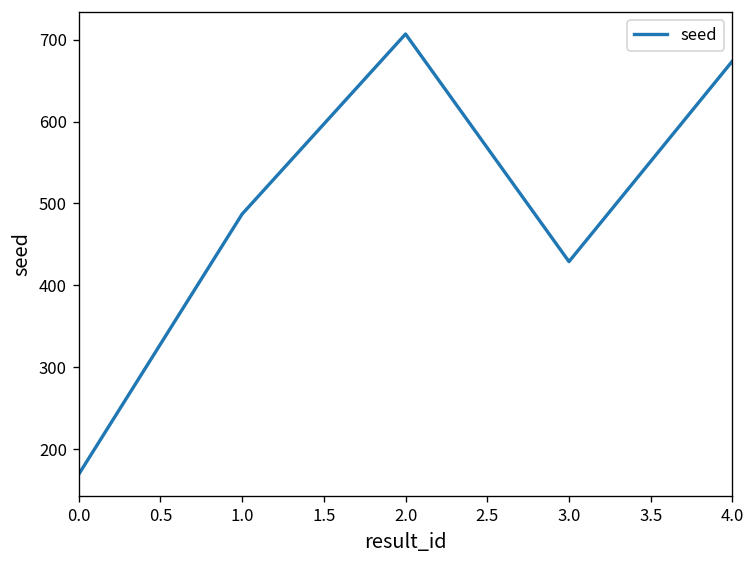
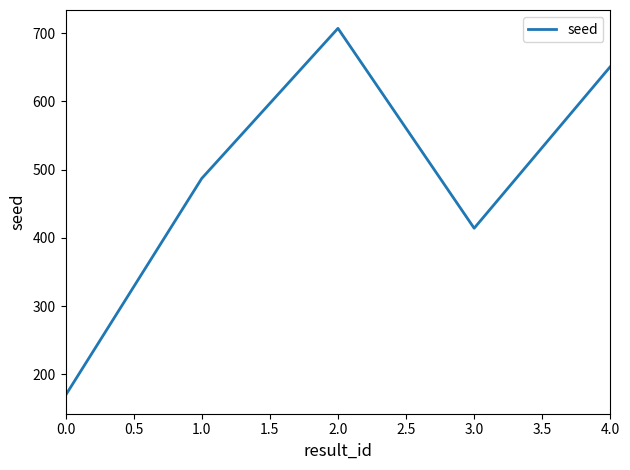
3.0: 430 -> 410
4.0: 670 -> 650
